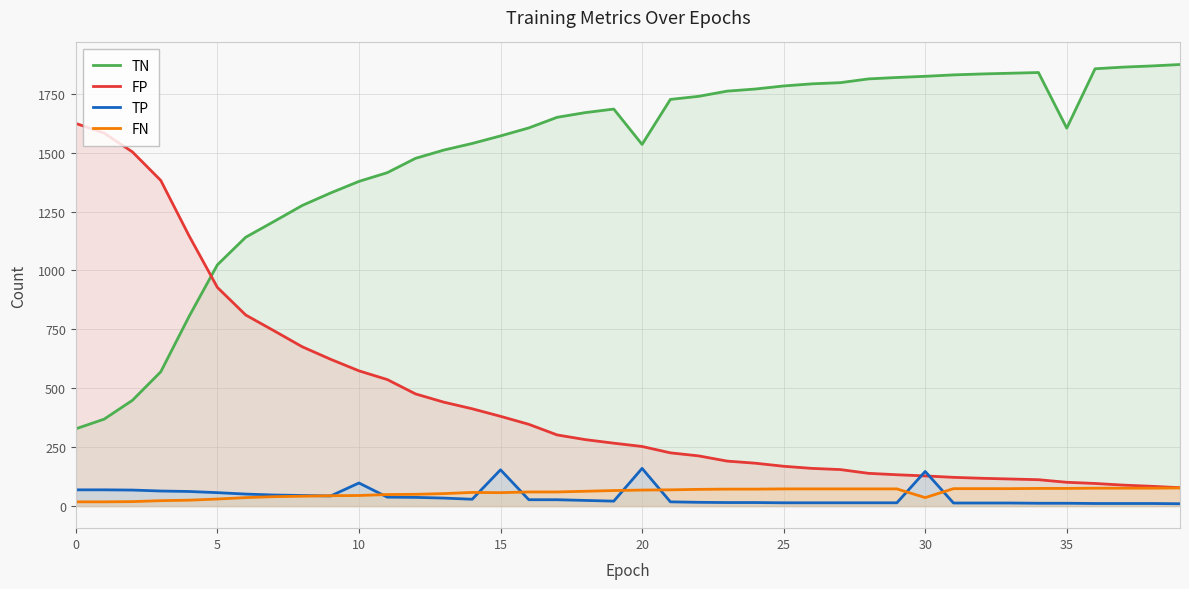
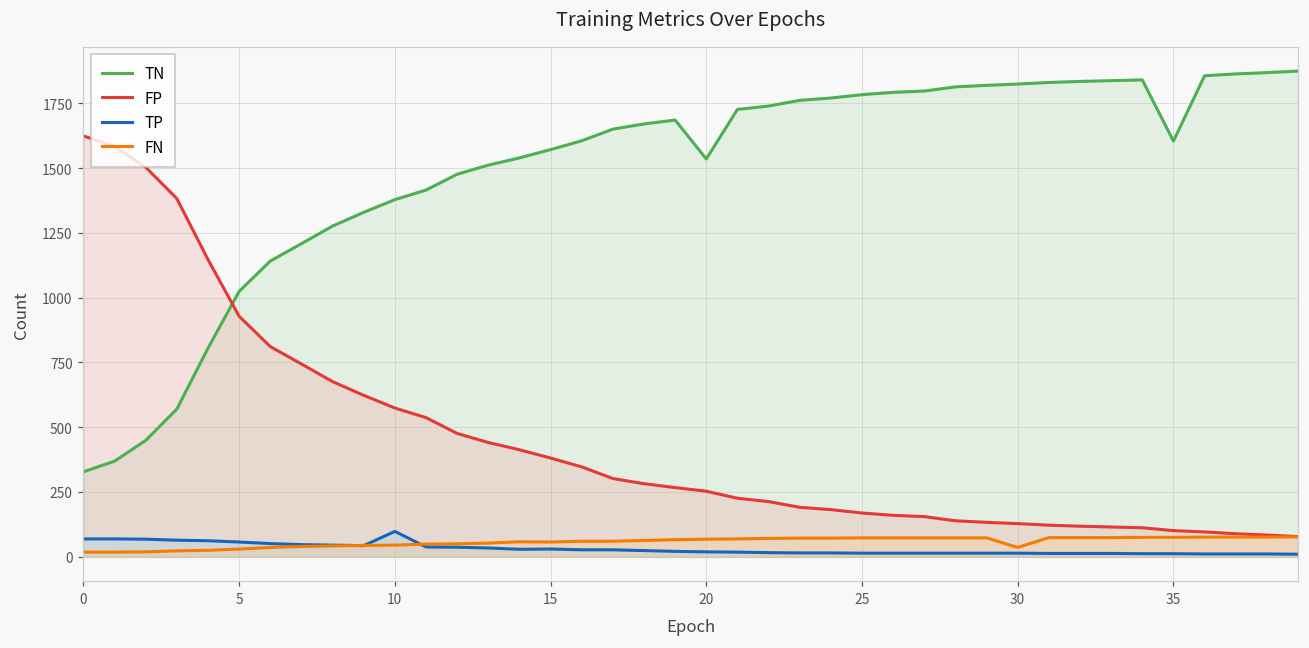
TP, 15: 150 -> 30
TP, 20: 160 -> 20
TP, 30: 150 -> 10
